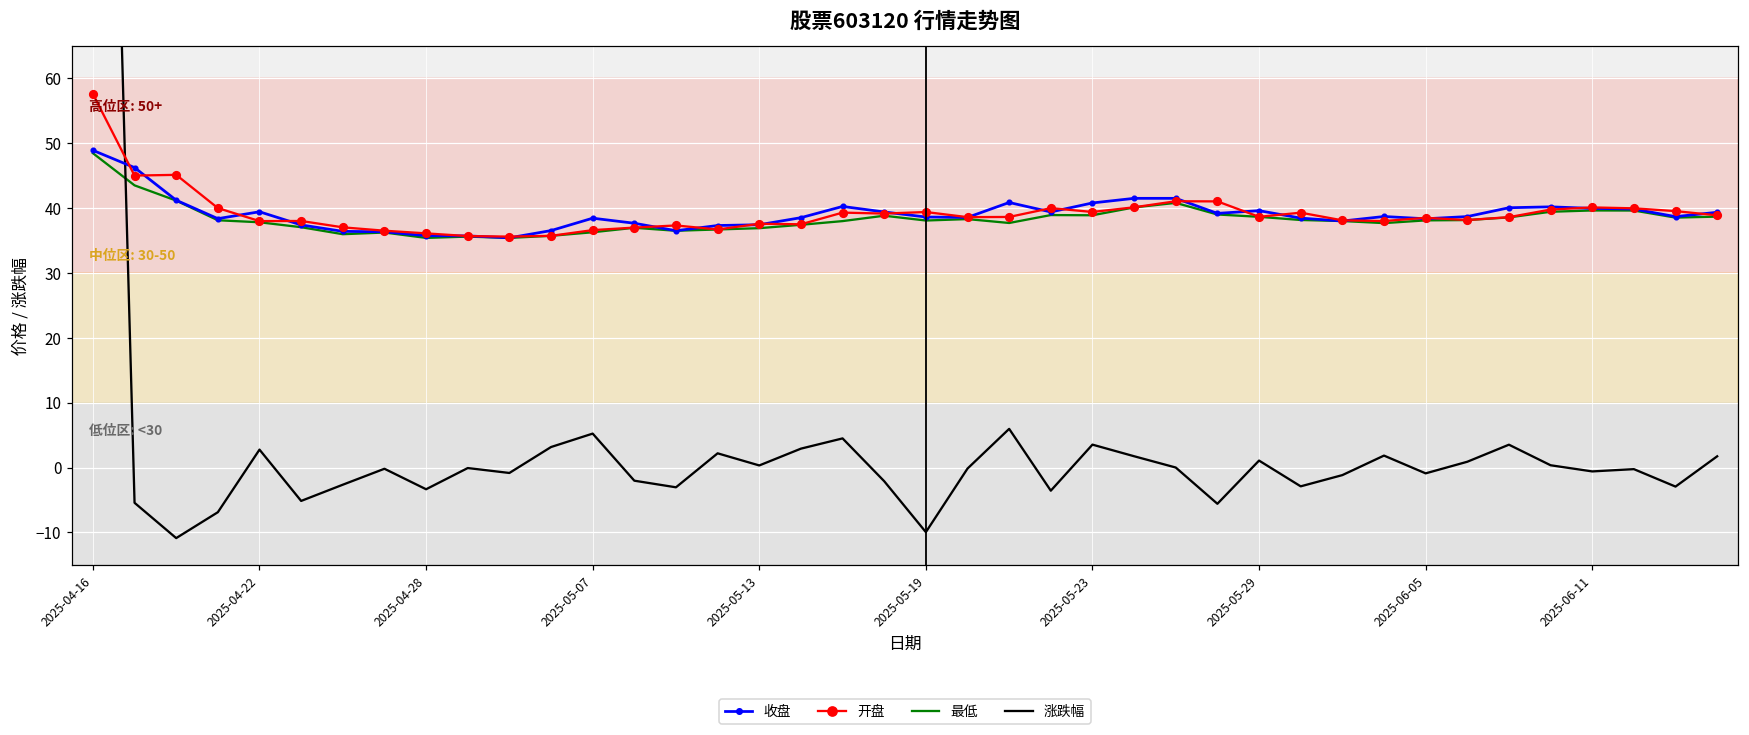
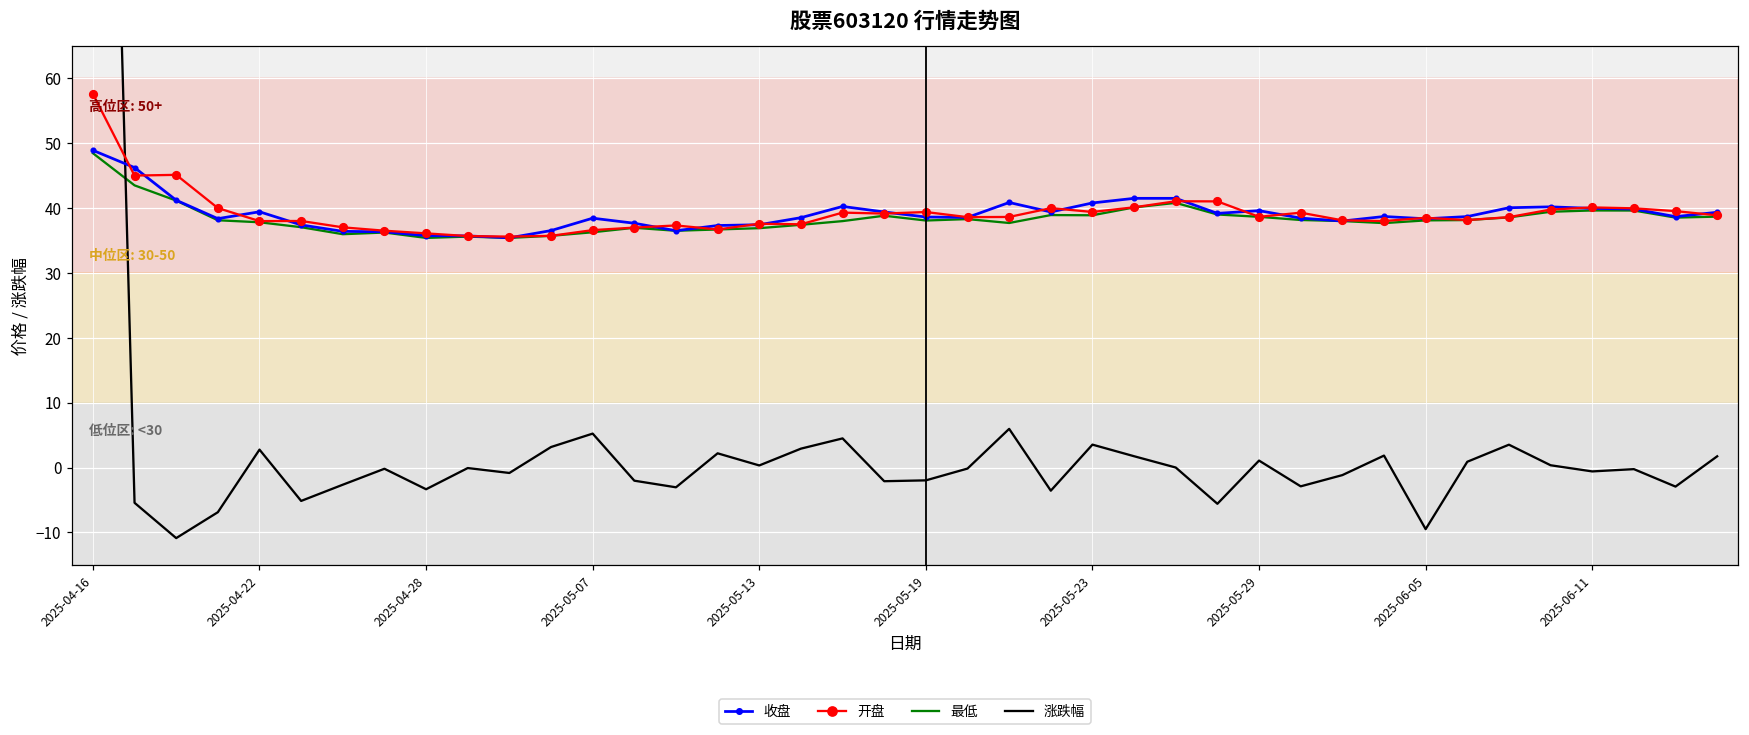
涨跌幅, 2025-05-19: -10 -> -2
涨跌幅, 2025-06-05: -1 -> -10
